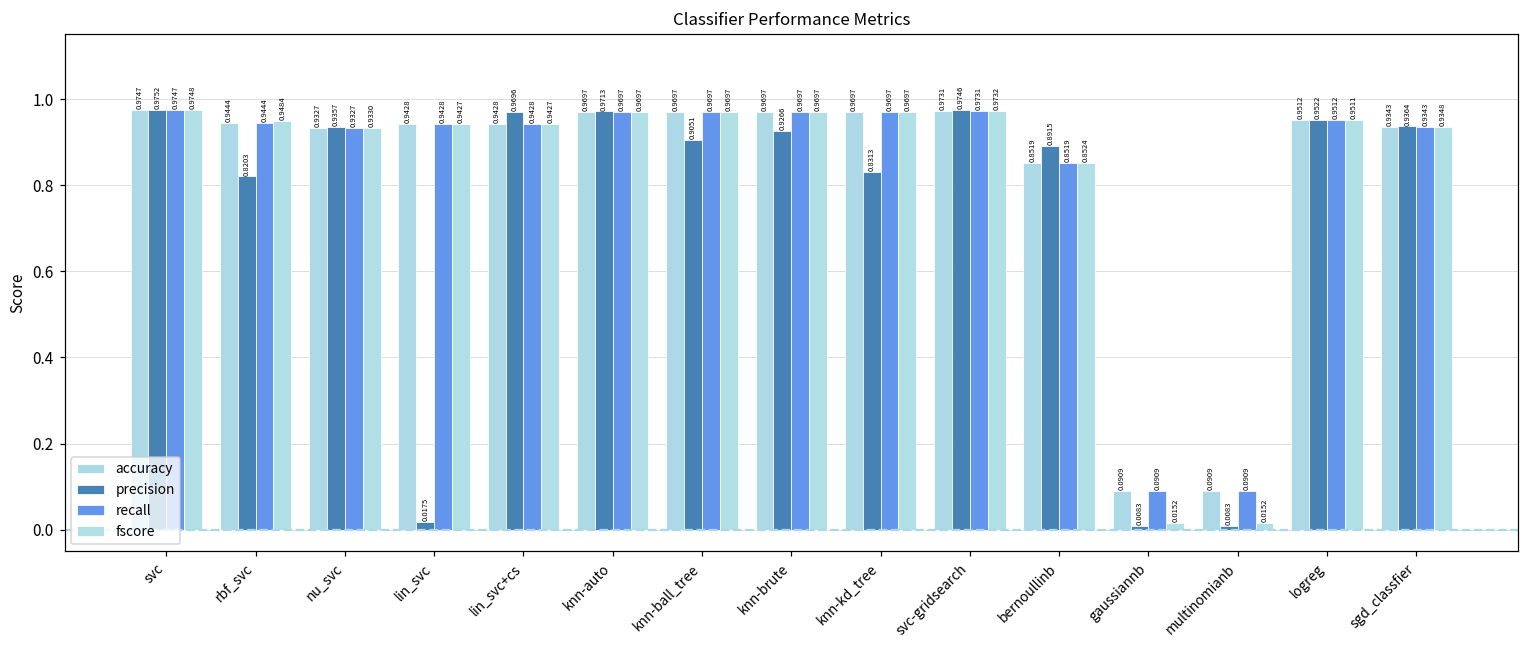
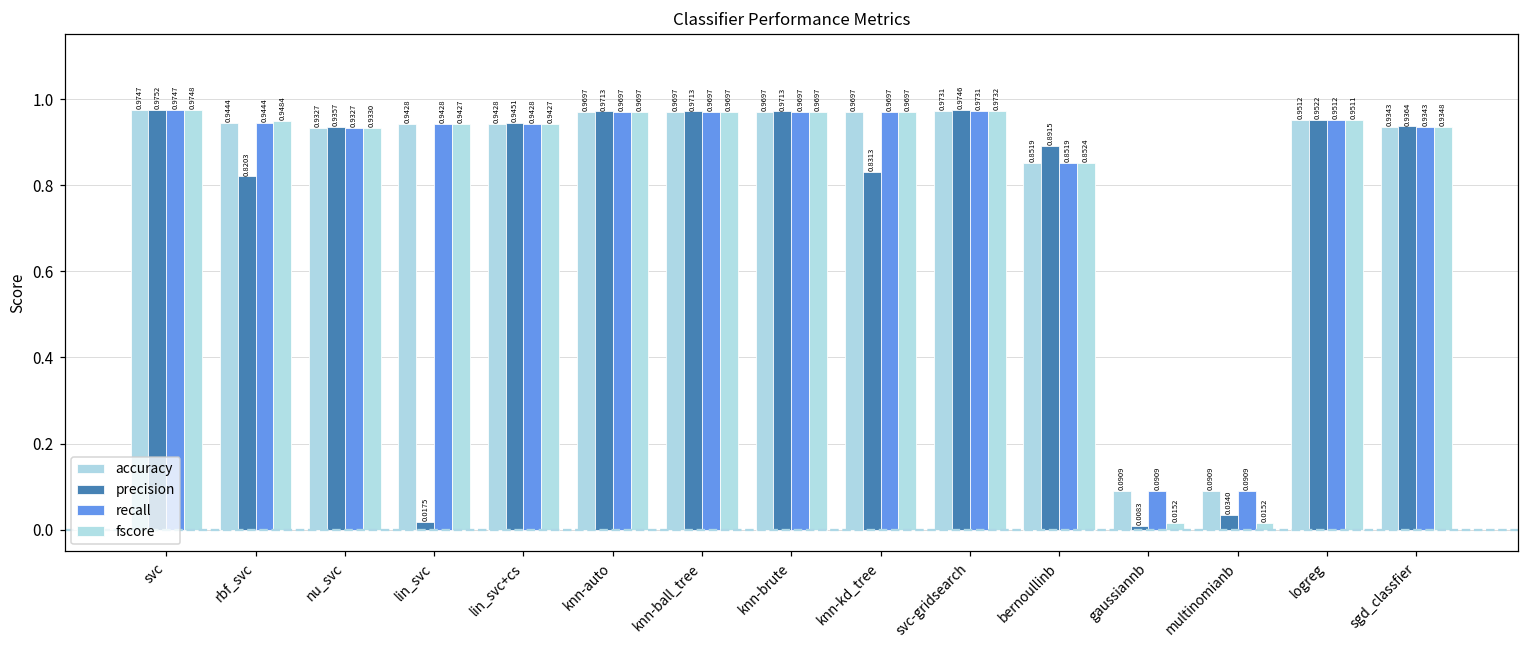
precision, lin_svc+cs: 0.9696 -> 0.9451
precision, knn-ball_tree: 0.9051 -> 0.9713
precision, knn-brute: 0.9266 -> 0.9713
precision, multinomianb: 0.0083 -> 0.0340
